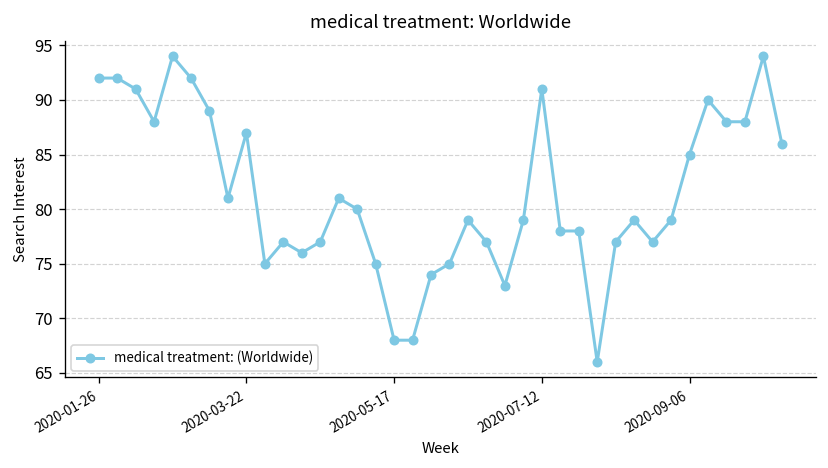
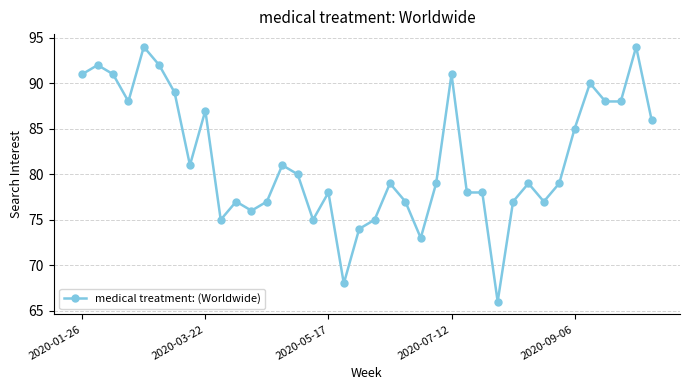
2020-01-26: 92 -> 91
2020-05-17: 68 -> 78
